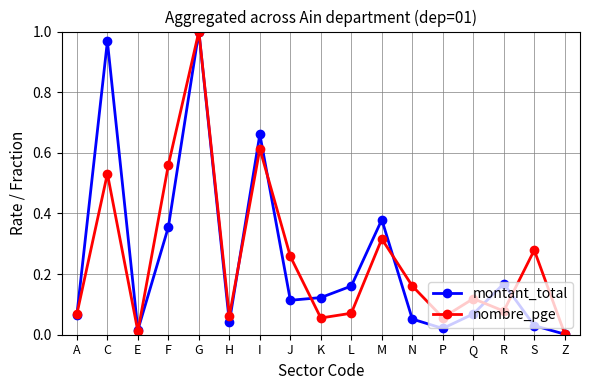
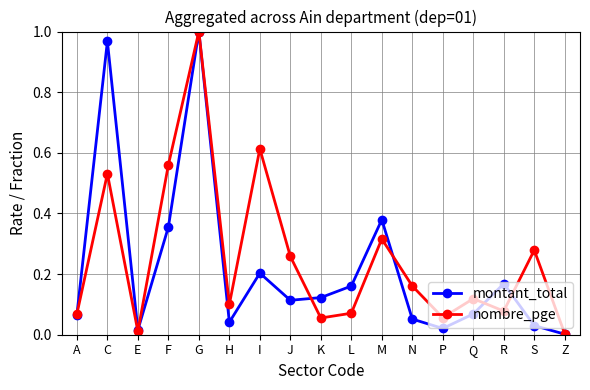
nombre_pge, H: 0.06 -> 0.10
montant_total, I: 0.66 -> 0.20
